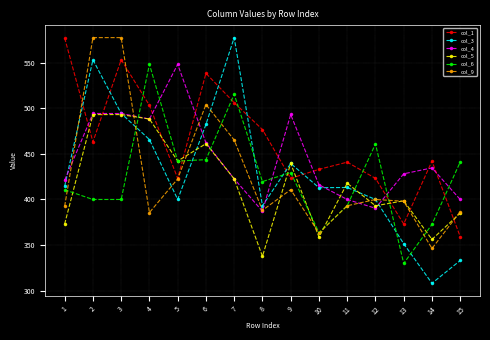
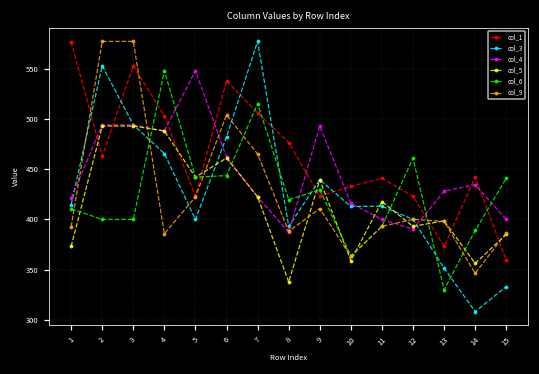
col_6, 14: 370 -> 390
